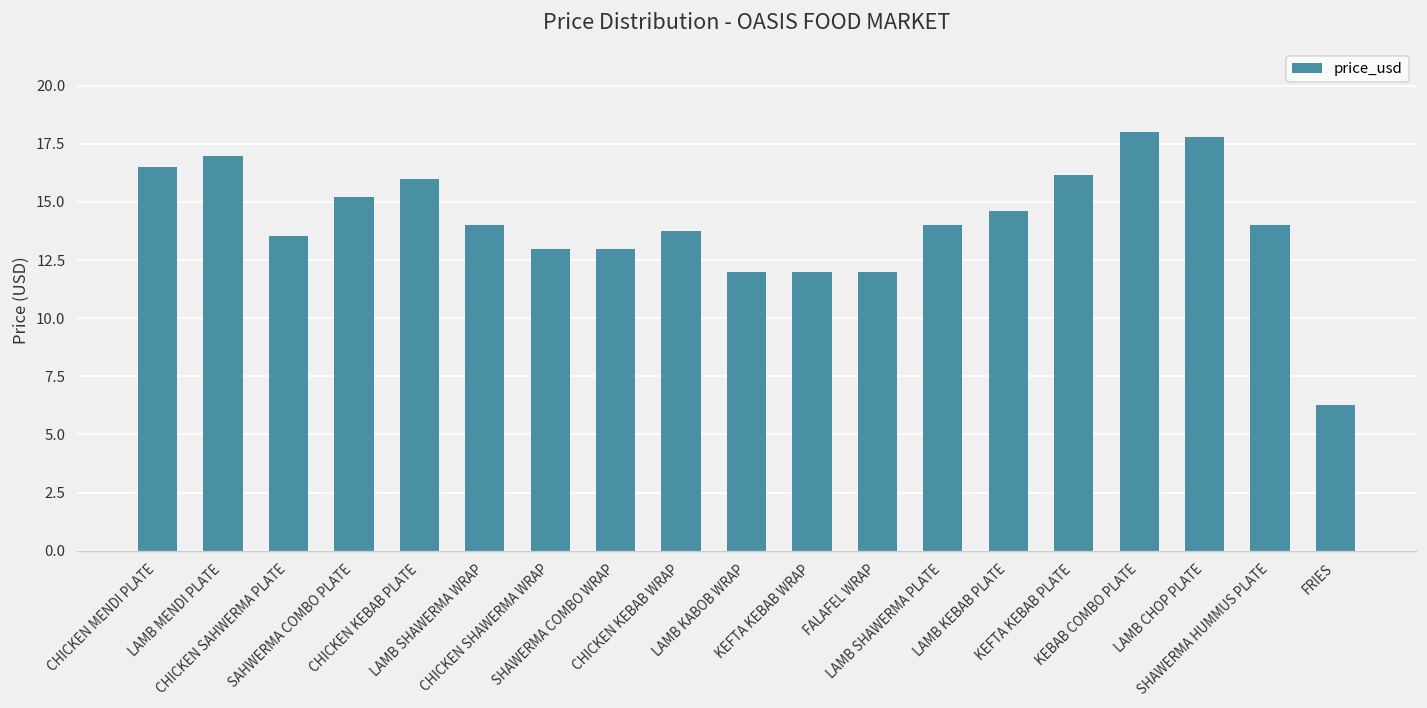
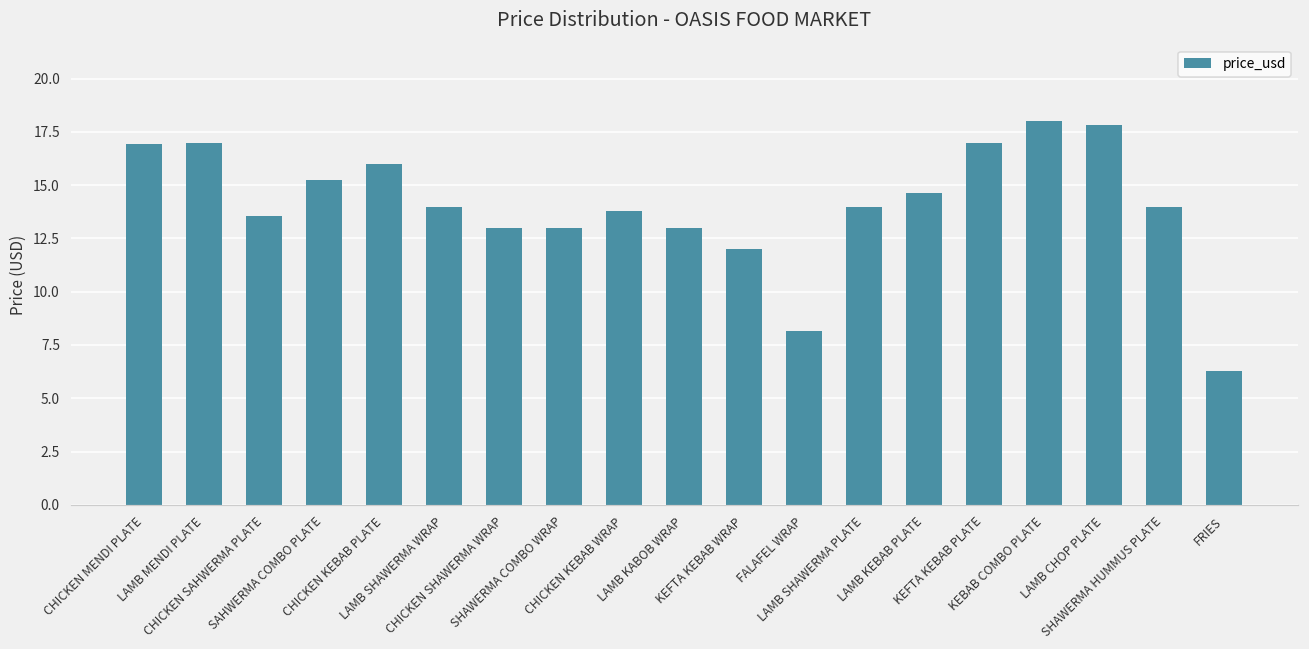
CHICKEN MENDI PLATE: 16.5 -> 16.9
LAMB KABOB WRAP: 12.0 -> 13.0
FALAFEL WRAP: 12.0 -> 8.2
KEFTA KEBAB PLATE: 16.2 -> 17.0
